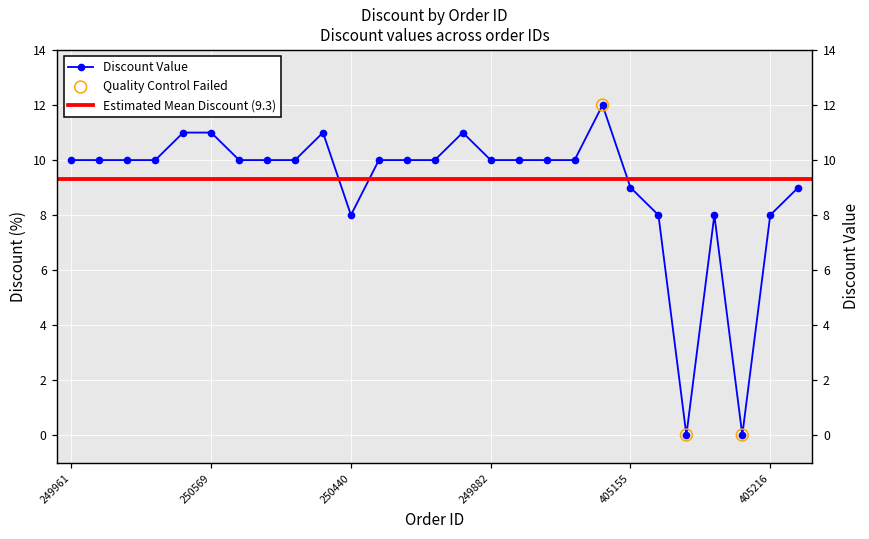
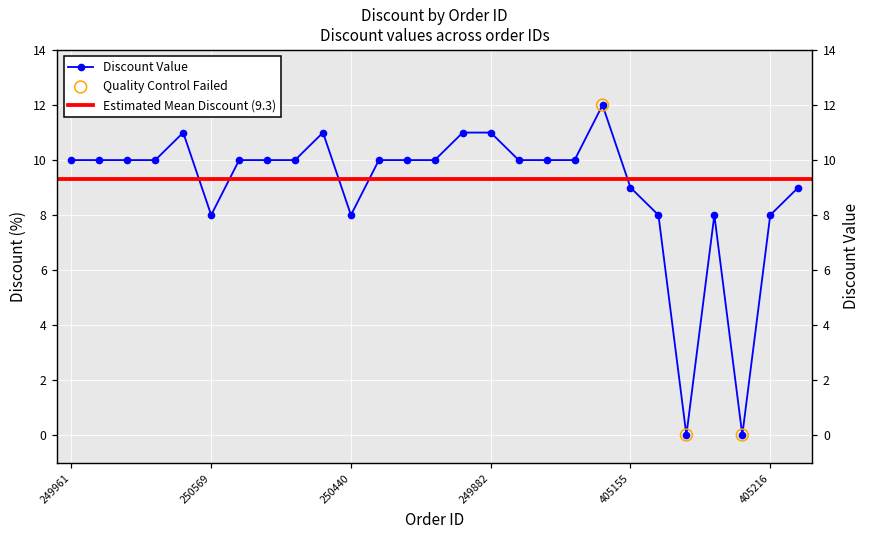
Discount Value, 250569: 11 -> 8
Discount Value, 249882: 10 -> 11
